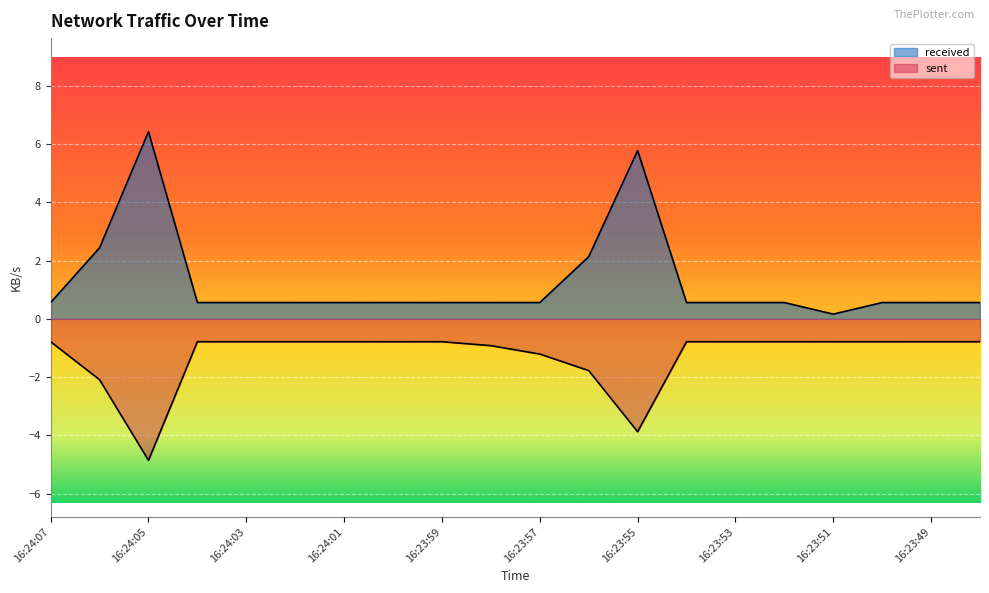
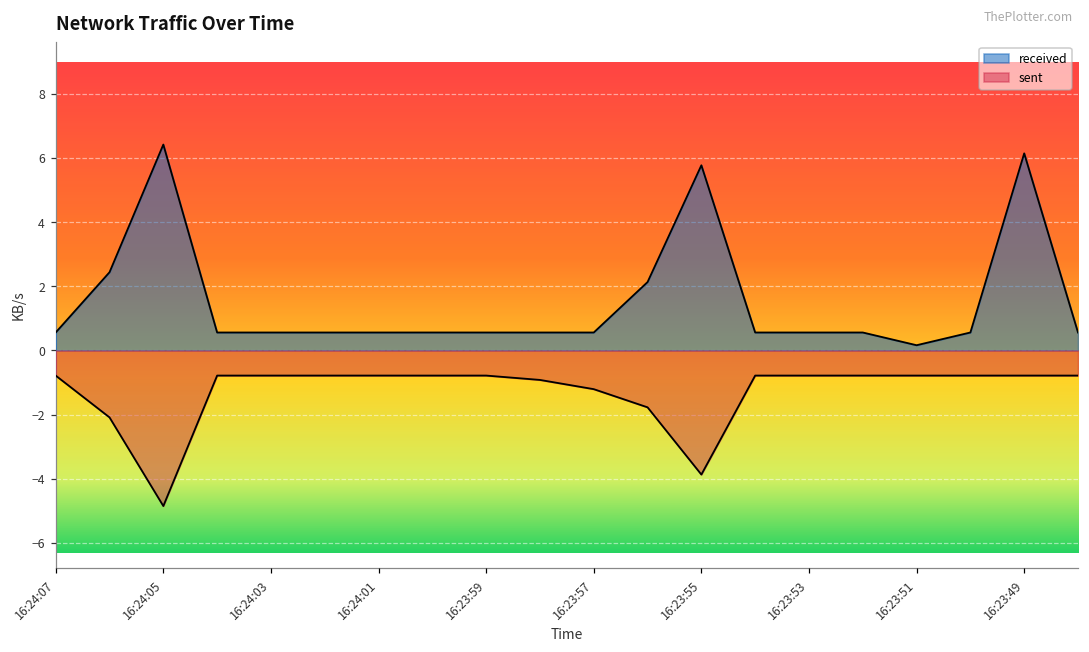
received, 16:23:49: 0.6 -> 6.1
